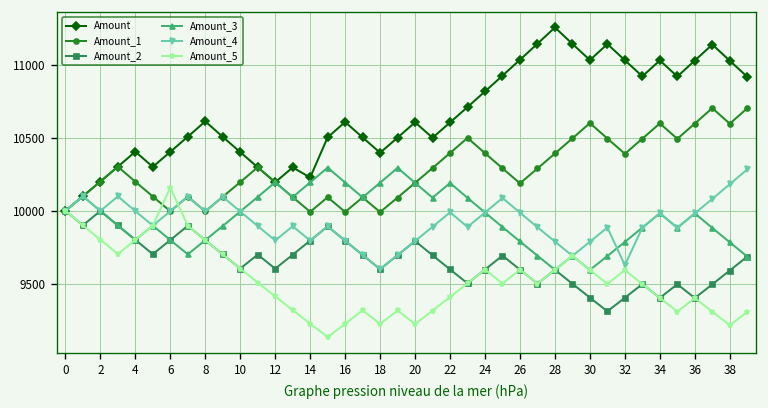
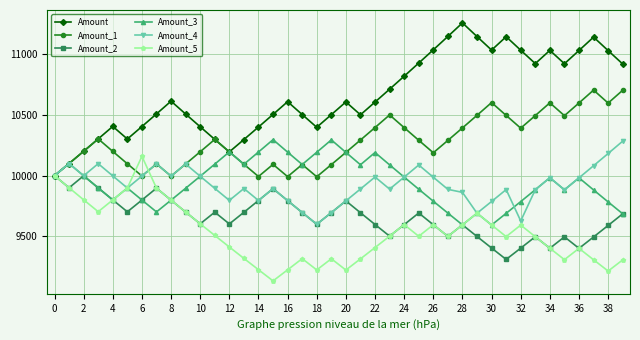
Amount, 14: 10230 -> 10400
Amount_4, 28: 9790 -> 9860
